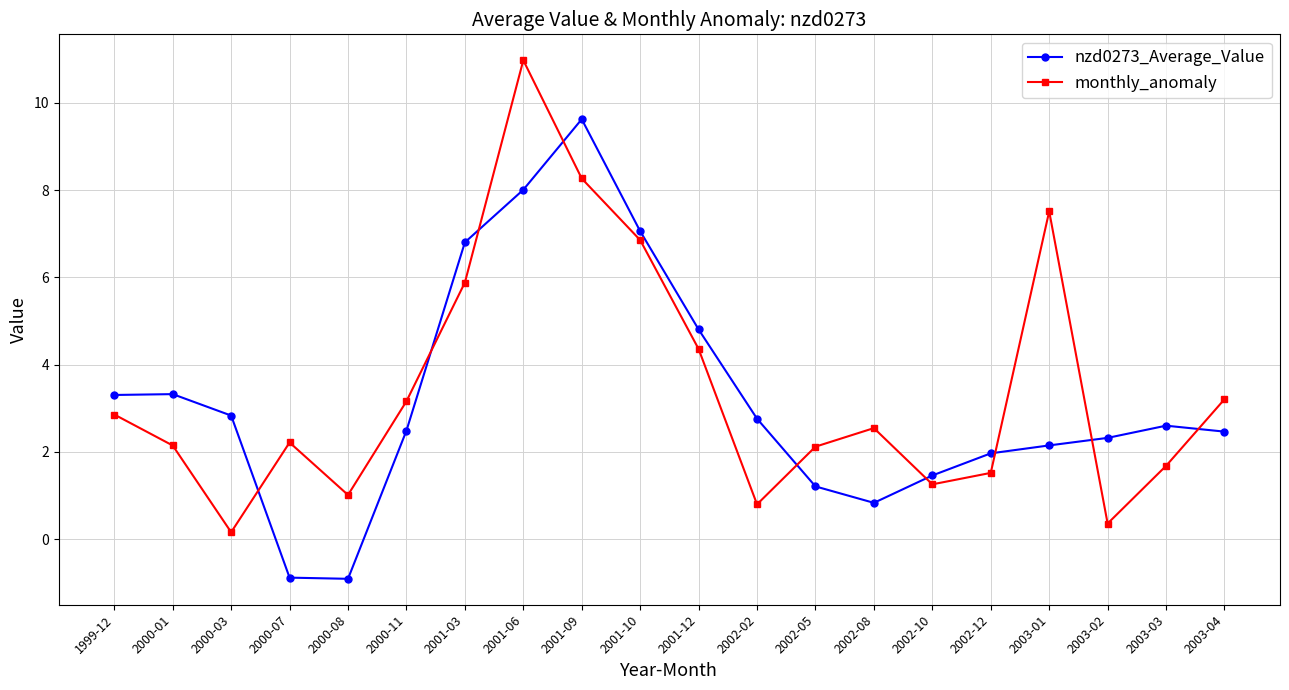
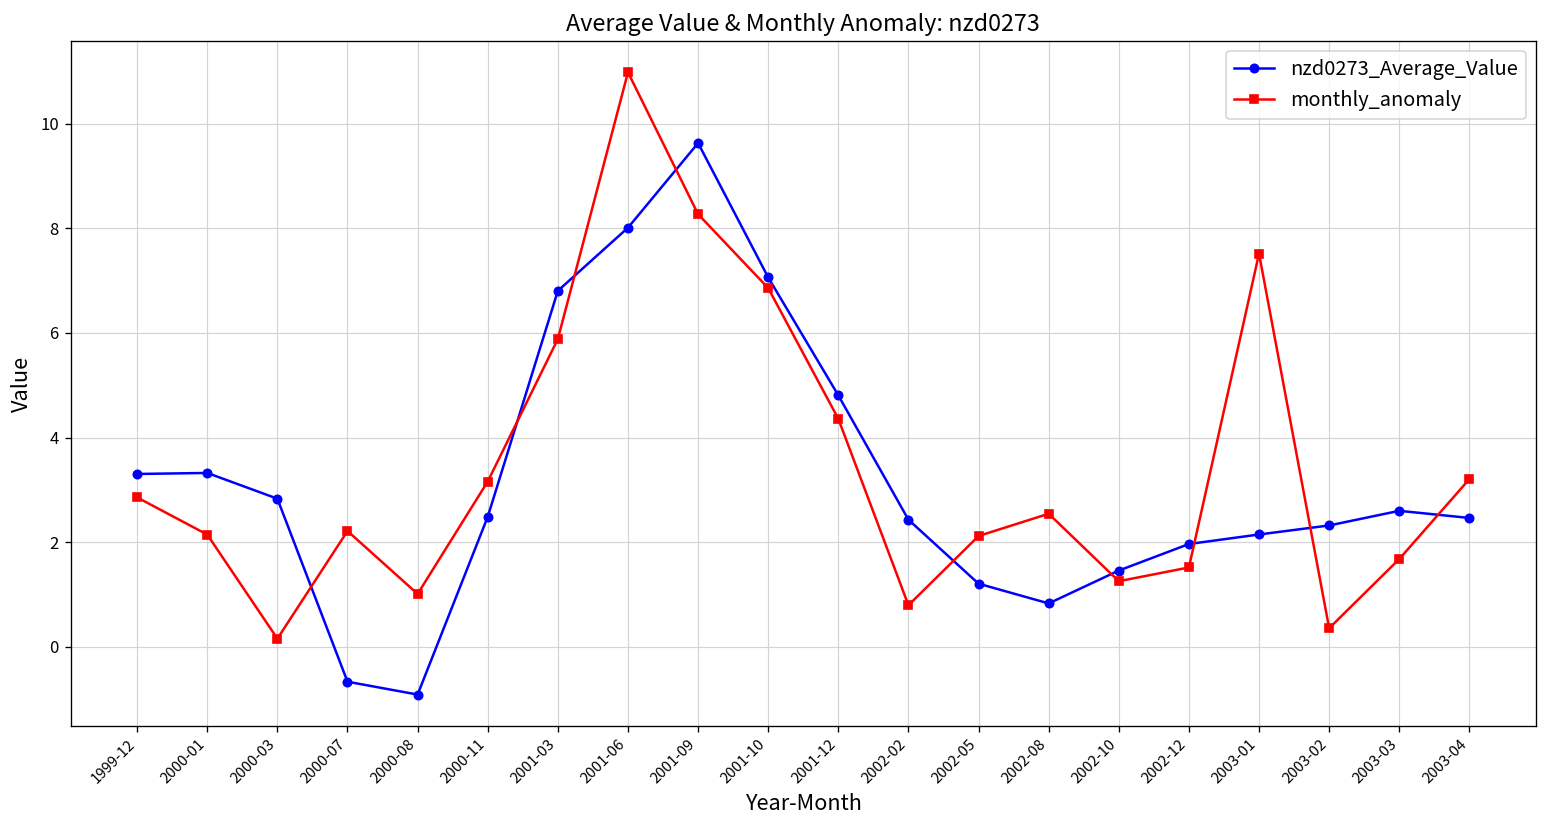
nzd0273_Average_Value, 2000-07: -0.9 -> -0.7
nzd0273_Average_Value, 2002-02: 2.8 -> 2.4
